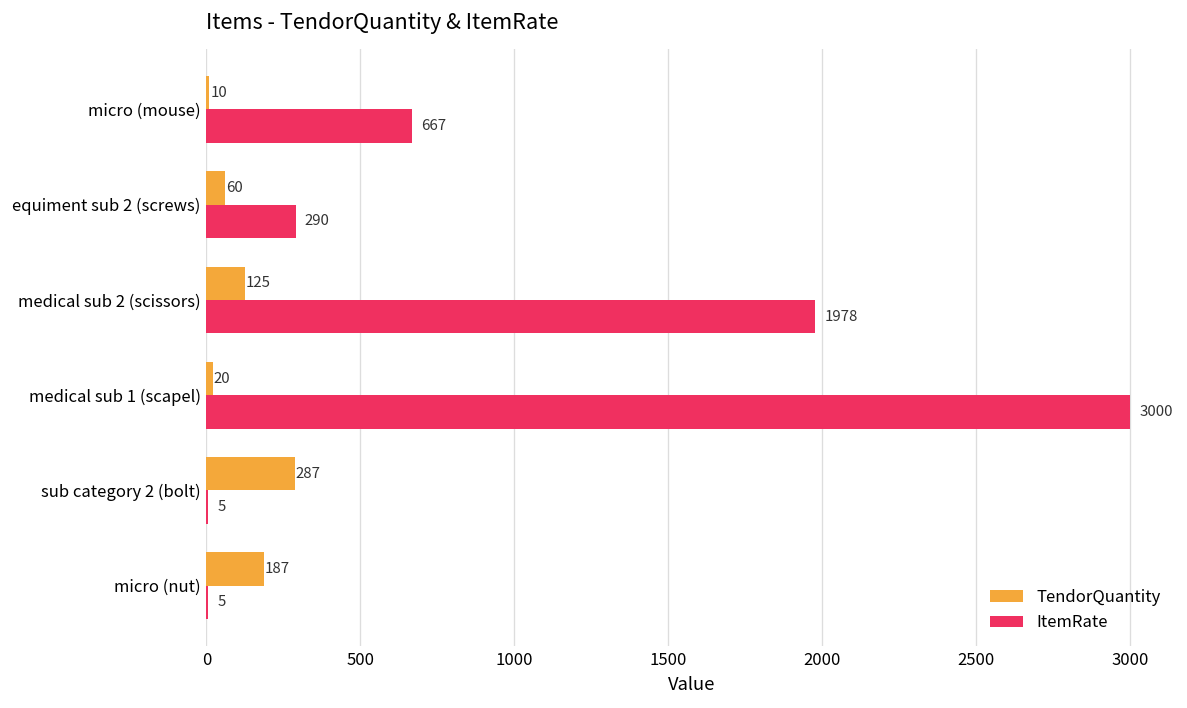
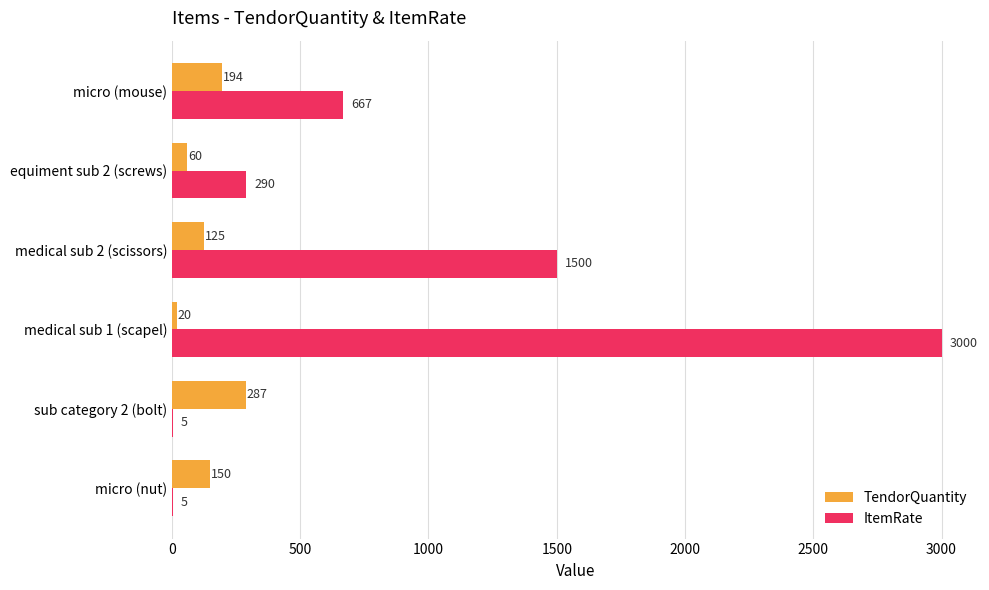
TendorQuantity, micro (mouse): 10 -> 194
ItemRate, medical sub 2 (scissors): 1978 -> 1500
TendorQuantity, micro (nut): 187 -> 150
